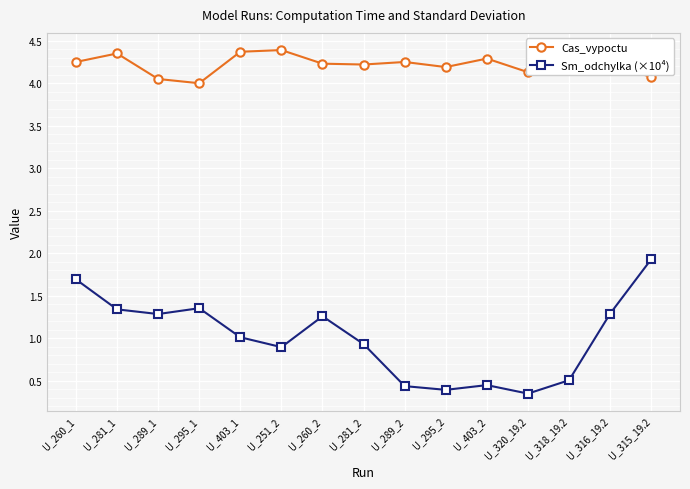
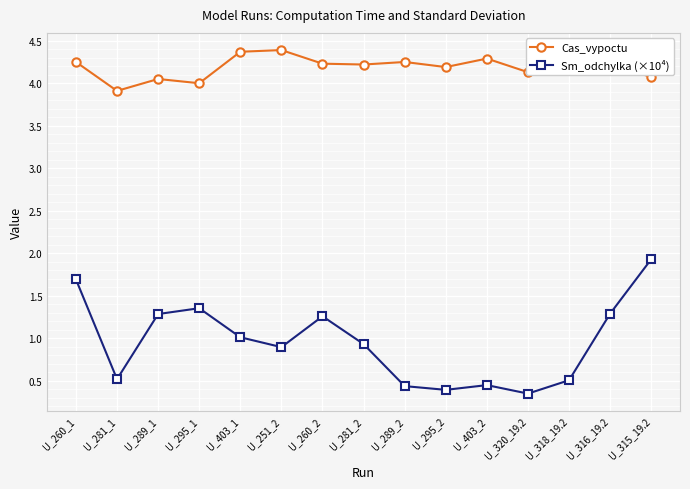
Cas_vypoctu, U_281_1: 4.4 -> 3.9
Sm_odchylka (×10⁴), U_281_1: 1.3 -> 0.5
